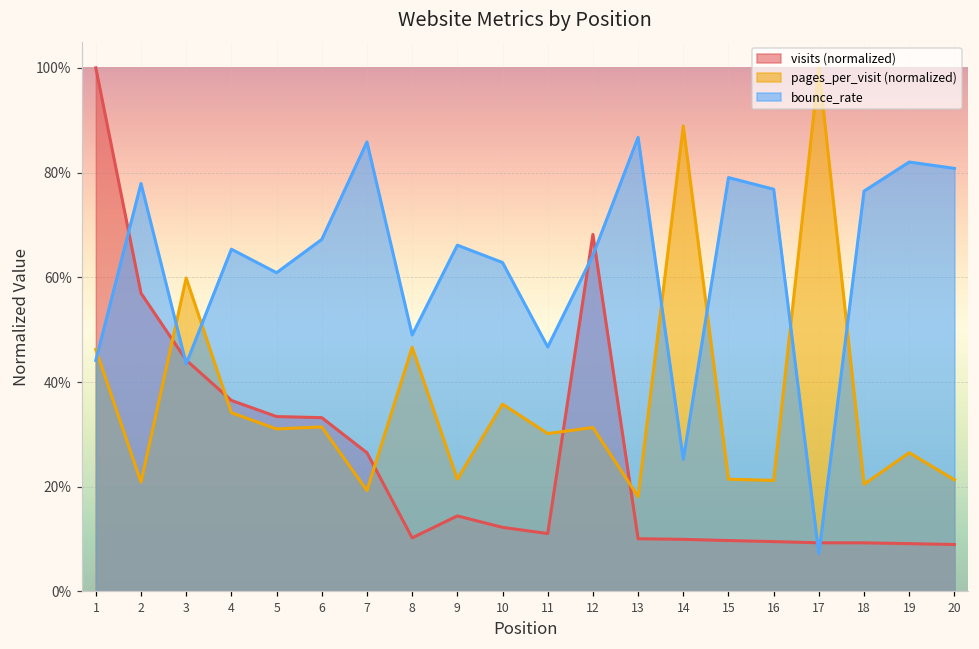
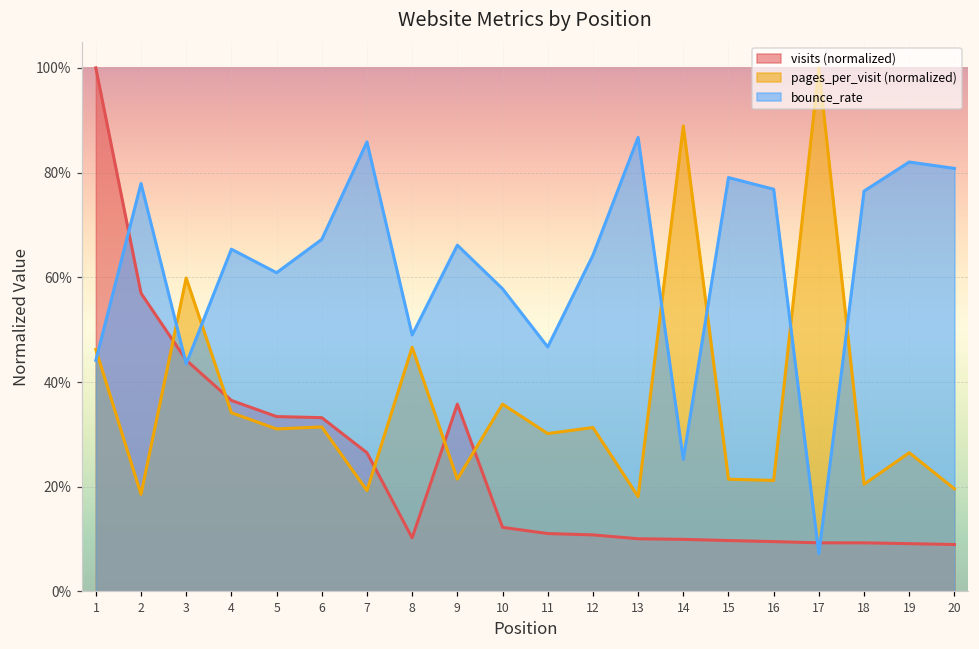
pages_per_visit (normalized), 2: 21% -> 19%
visits (normalized), 9: 14% -> 36%
bounce_rate, 10: 63% -> 58%
visits (normalized), 12: 68% -> 11%
pages_per_visit (normalized), 20: 21% -> 20%
